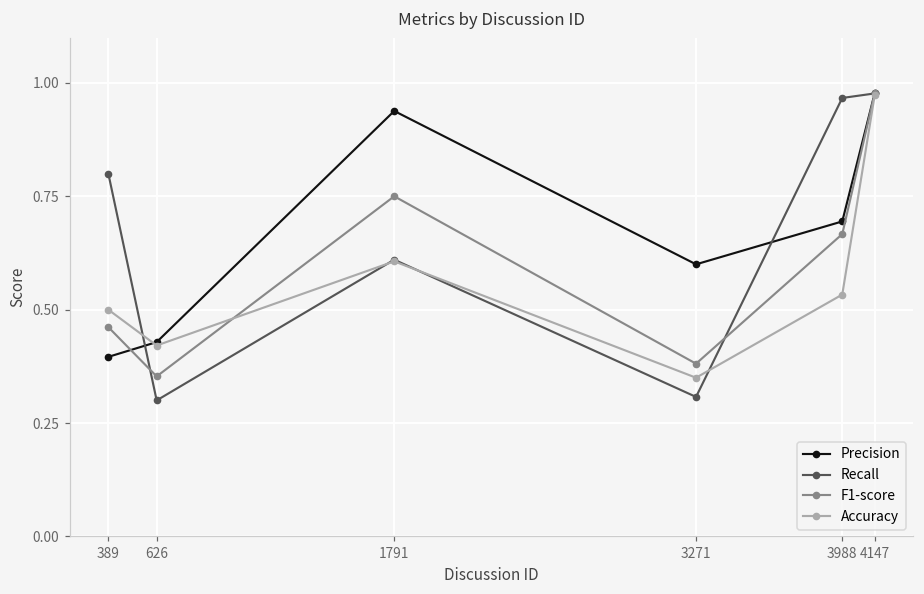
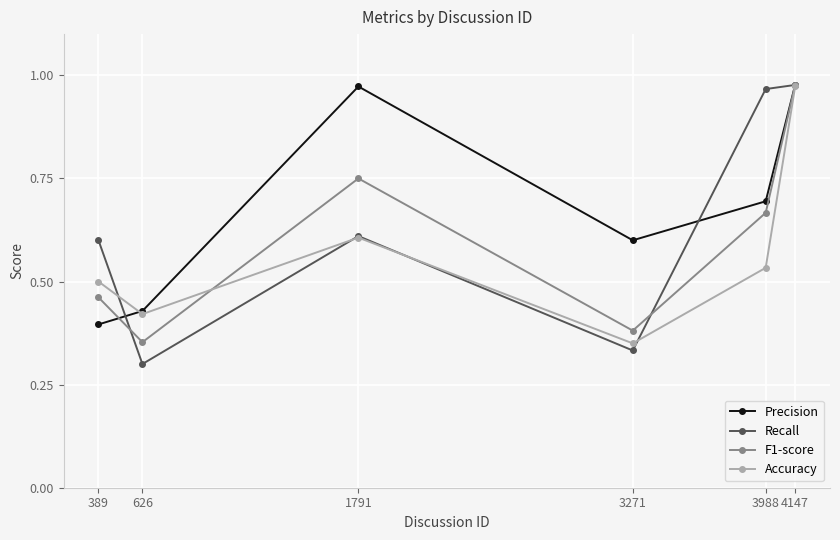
Recall, 389: 0.8 -> 0.6
Precision, 1791: 0.94 -> 0.97
Recall, 3271: 0.31 -> 0.33
